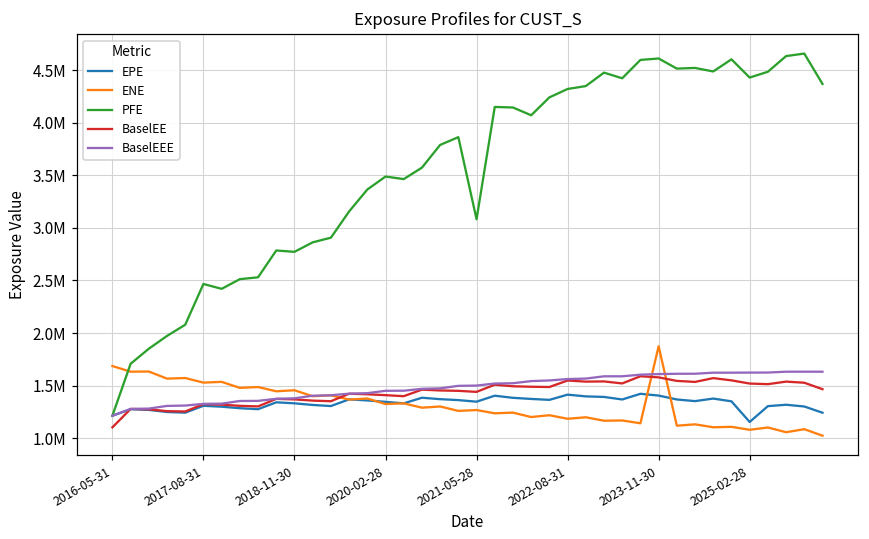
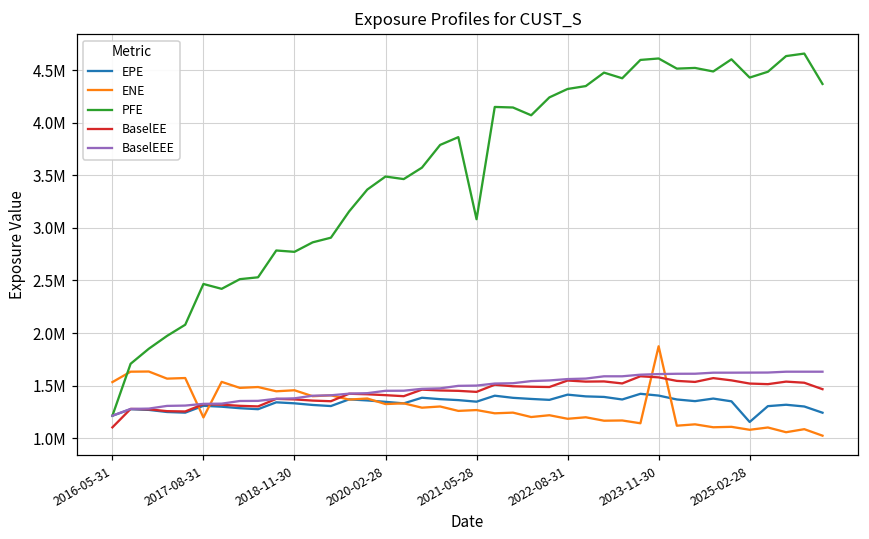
ENE, 2016-05-31: 1700000 -> 1500000
ENE, 2017-08-31: 1500000 -> 1200000
